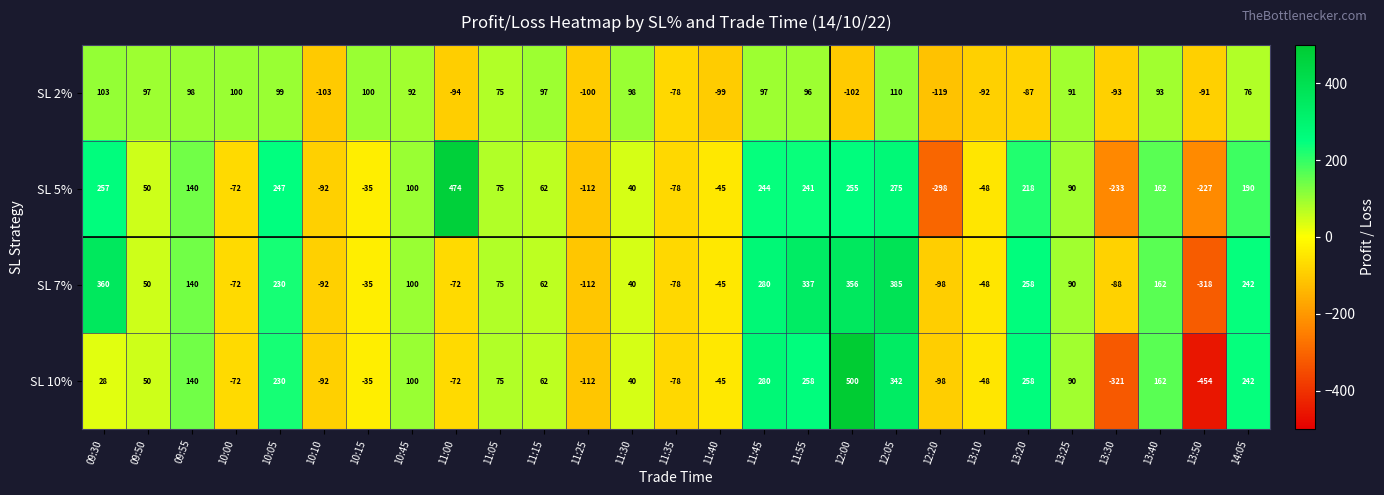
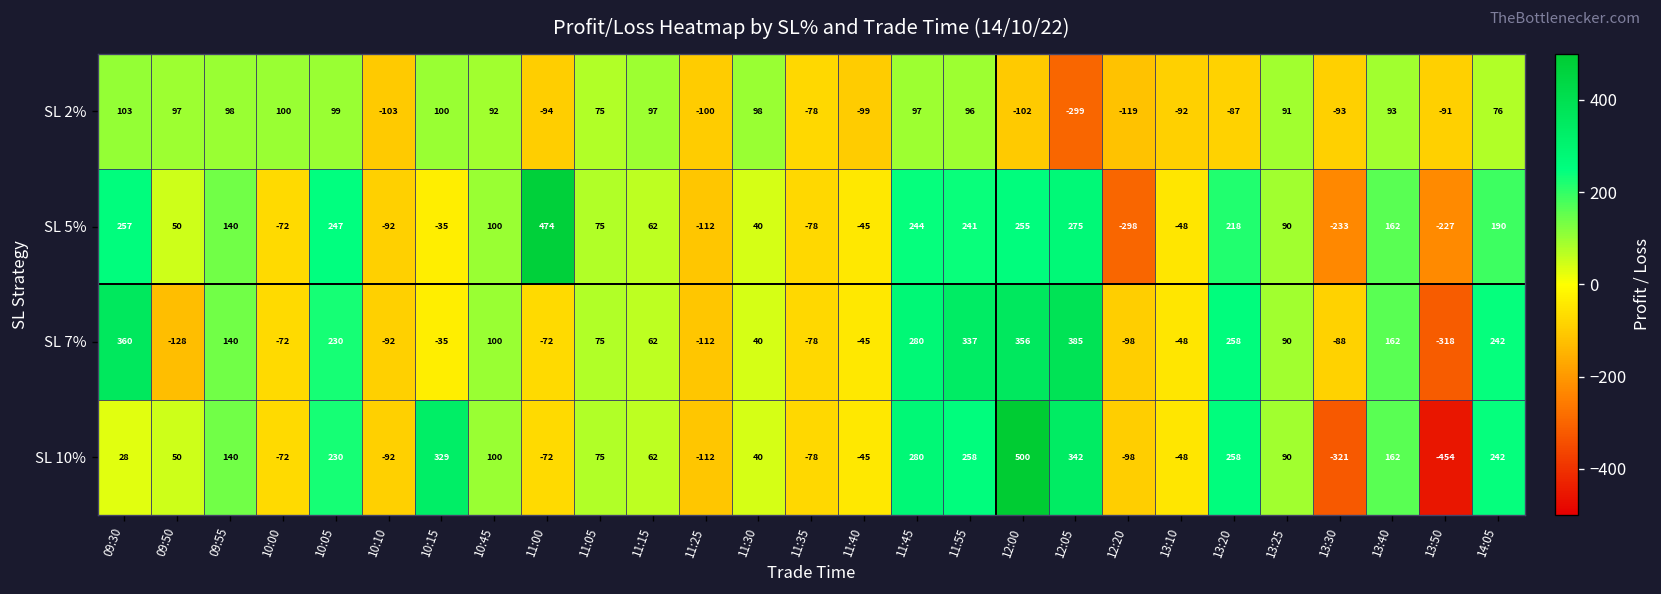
SL 2%, 12:05: 110 -> -299
SL 7%, 09:50: 50 -> -128
SL 10%, 10:15: -35 -> 329
